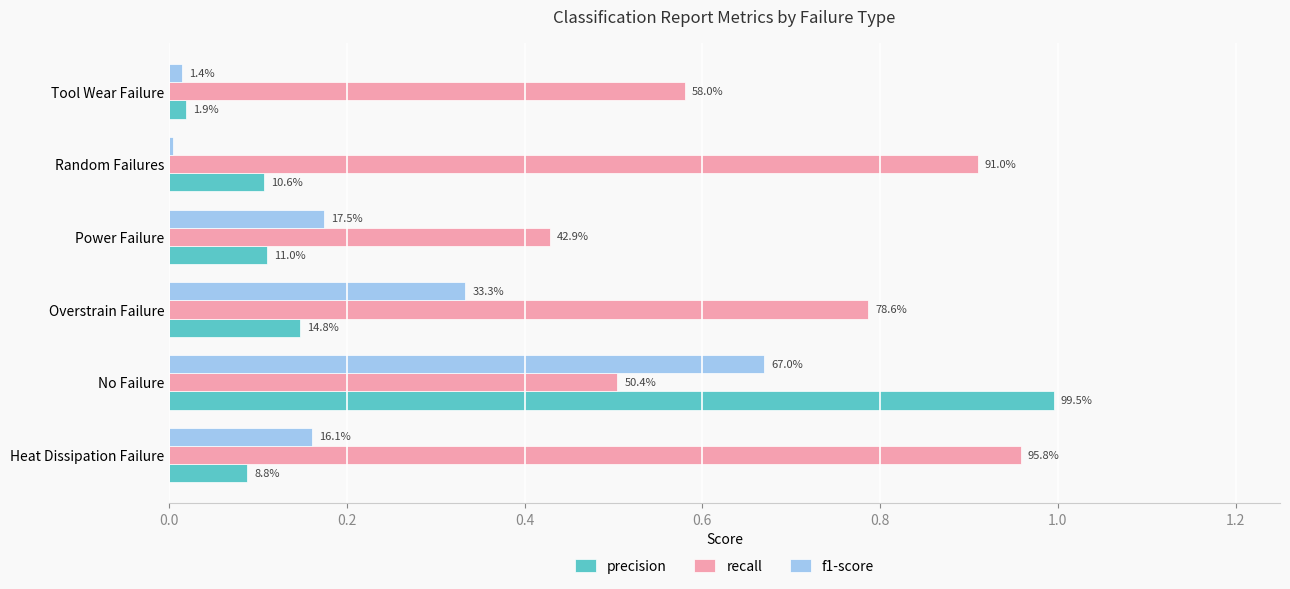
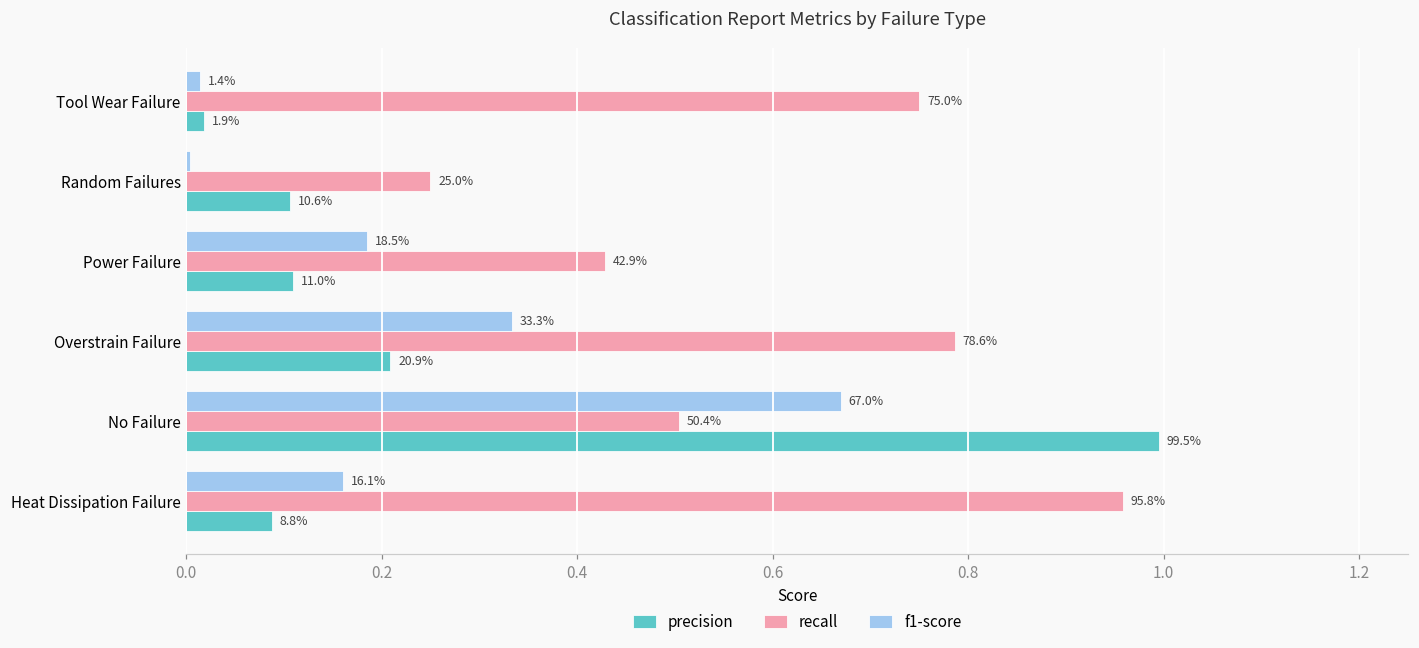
recall, Tool Wear Failure: 58.0% -> 75.0%
recall, Random Failures: 91.0% -> 25.0%
f1-score, Power Failure: 17.5% -> 18.5%
precision, Overstrain Failure: 14.8% -> 20.9%
